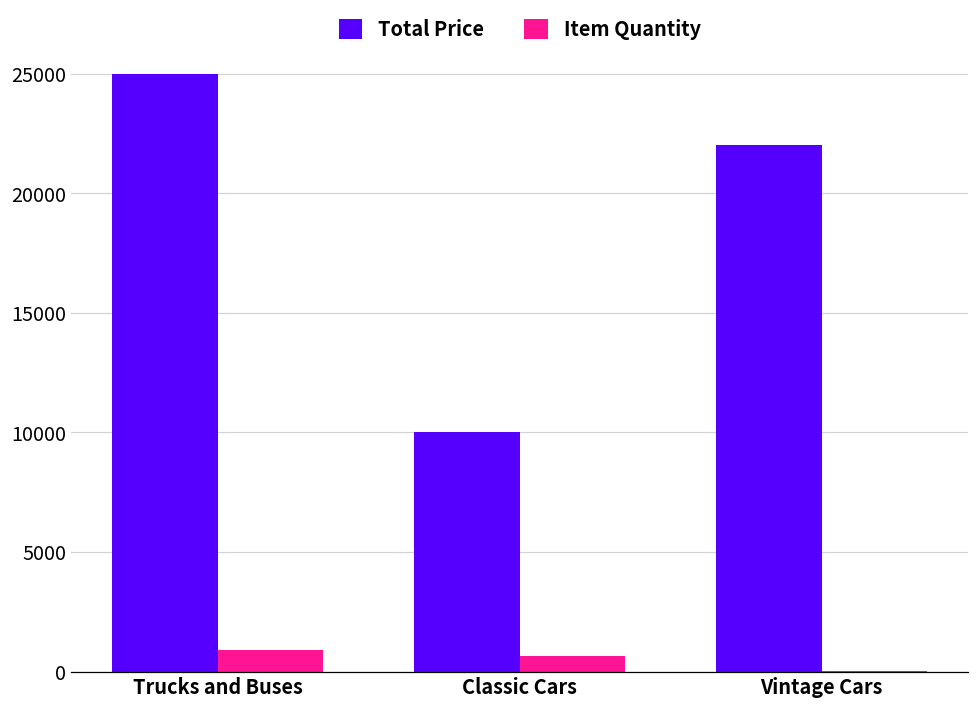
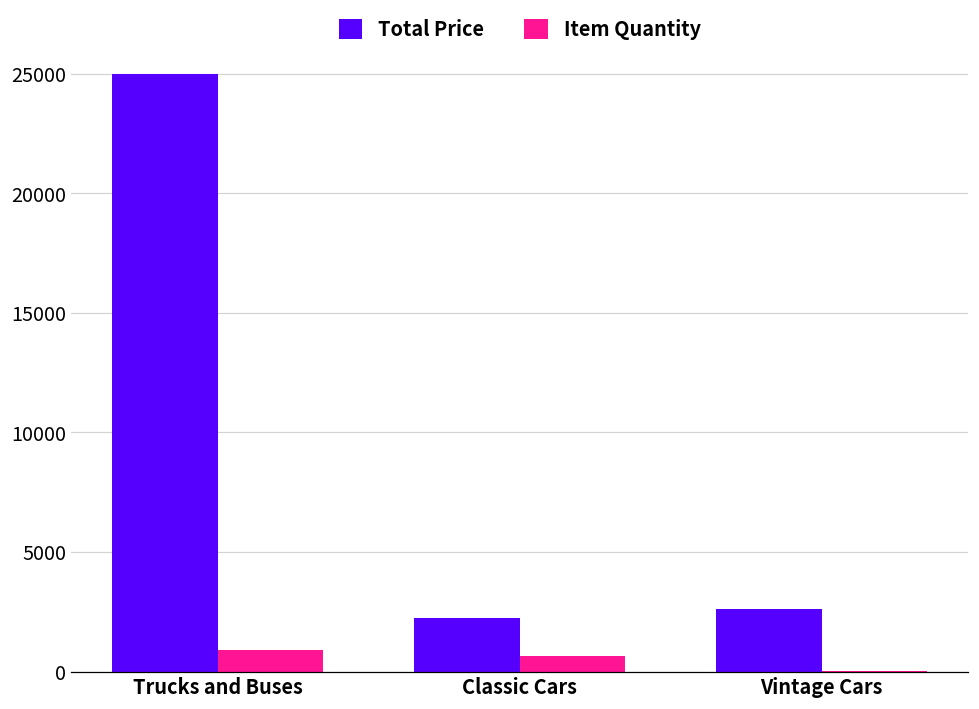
Total Price, Classic Cars: 10000 -> 2300
Total Price, Vintage Cars: 22000 -> 2600
